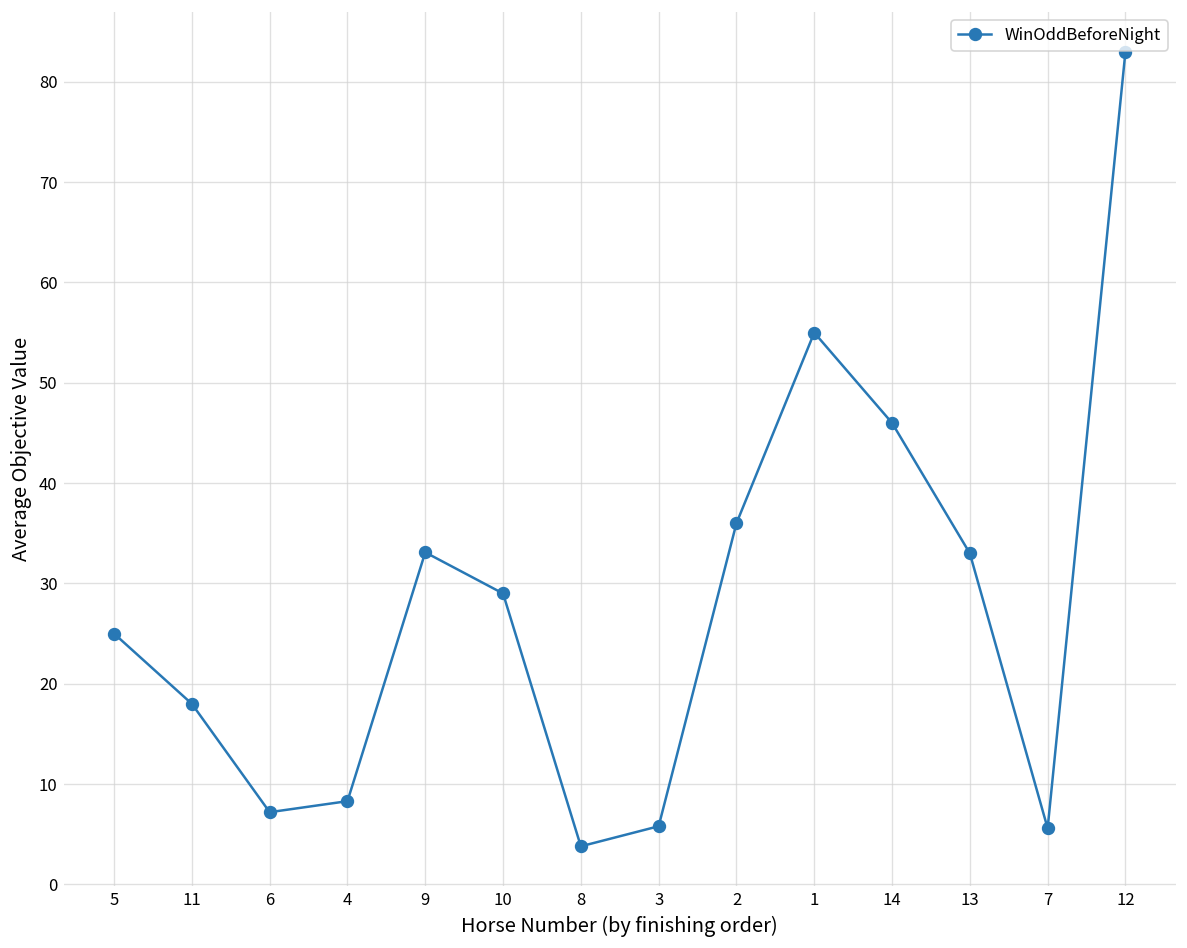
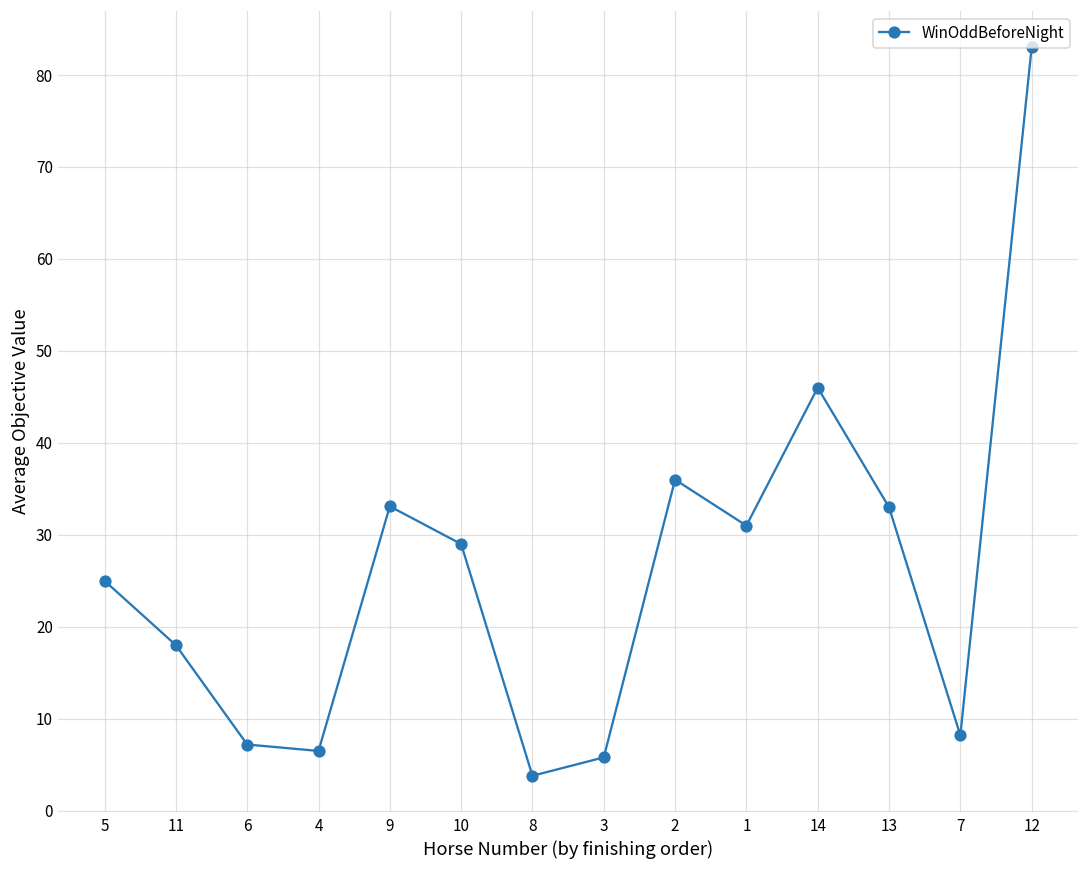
4: 8 -> 7
1: 55 -> 31
7: 6 -> 8
